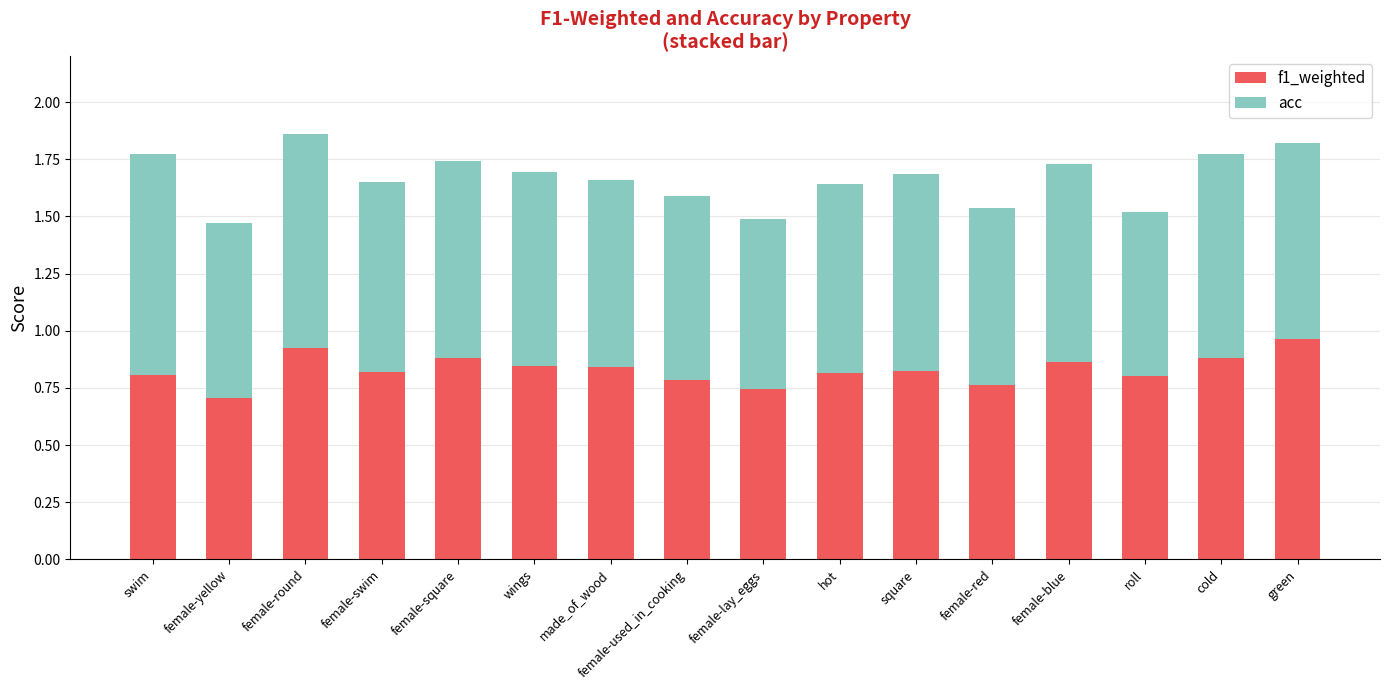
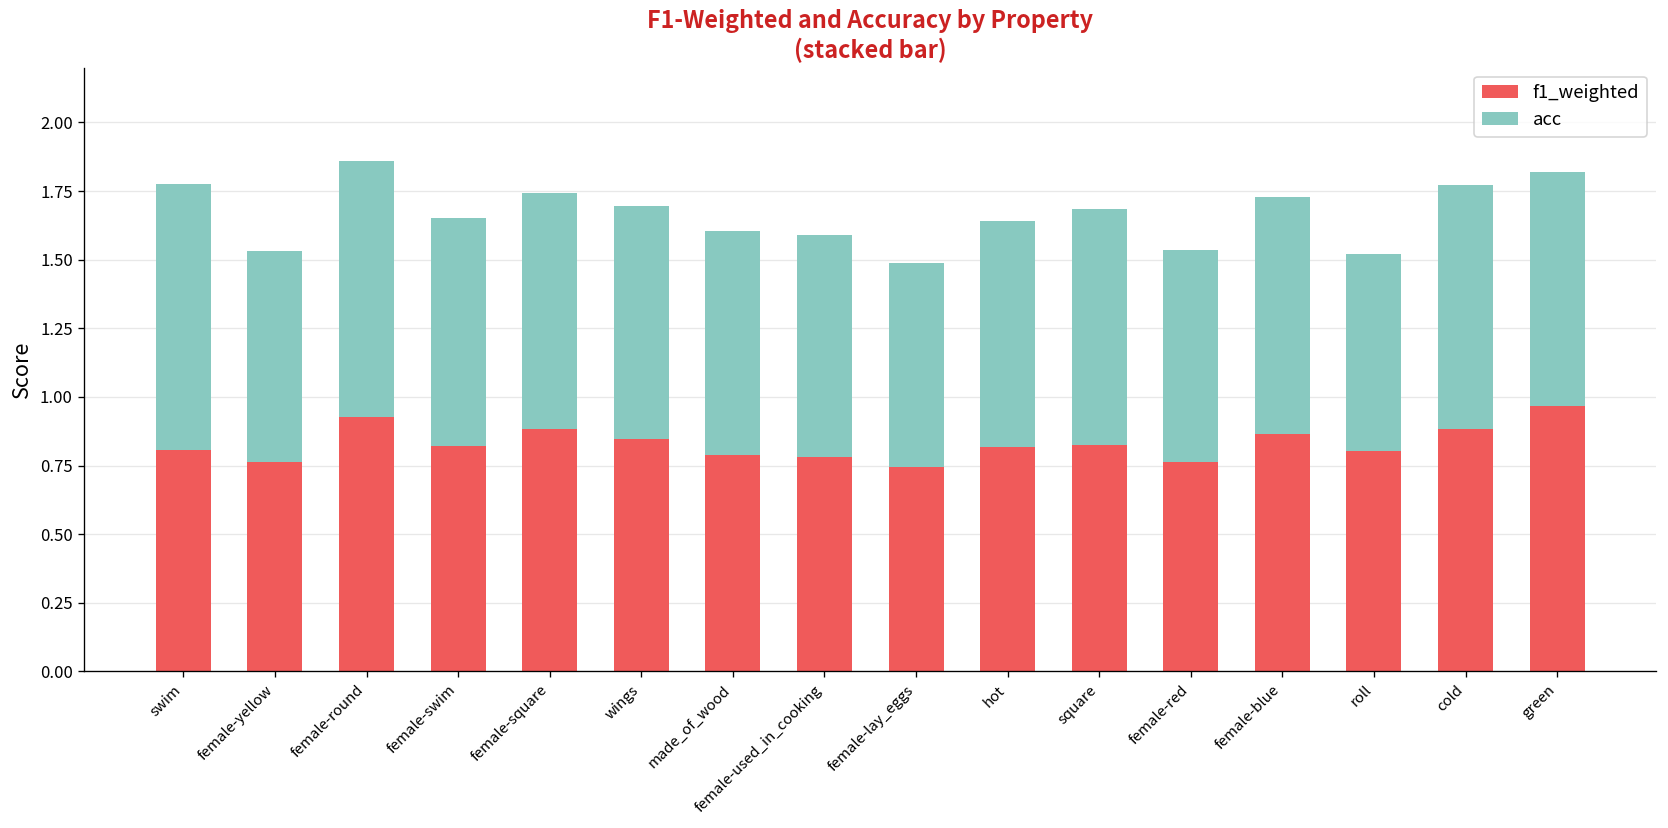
f1_weighted, female-yellow: 0.70 -> 0.76
f1_weighted, made_of_wood: 0.84 -> 0.79
